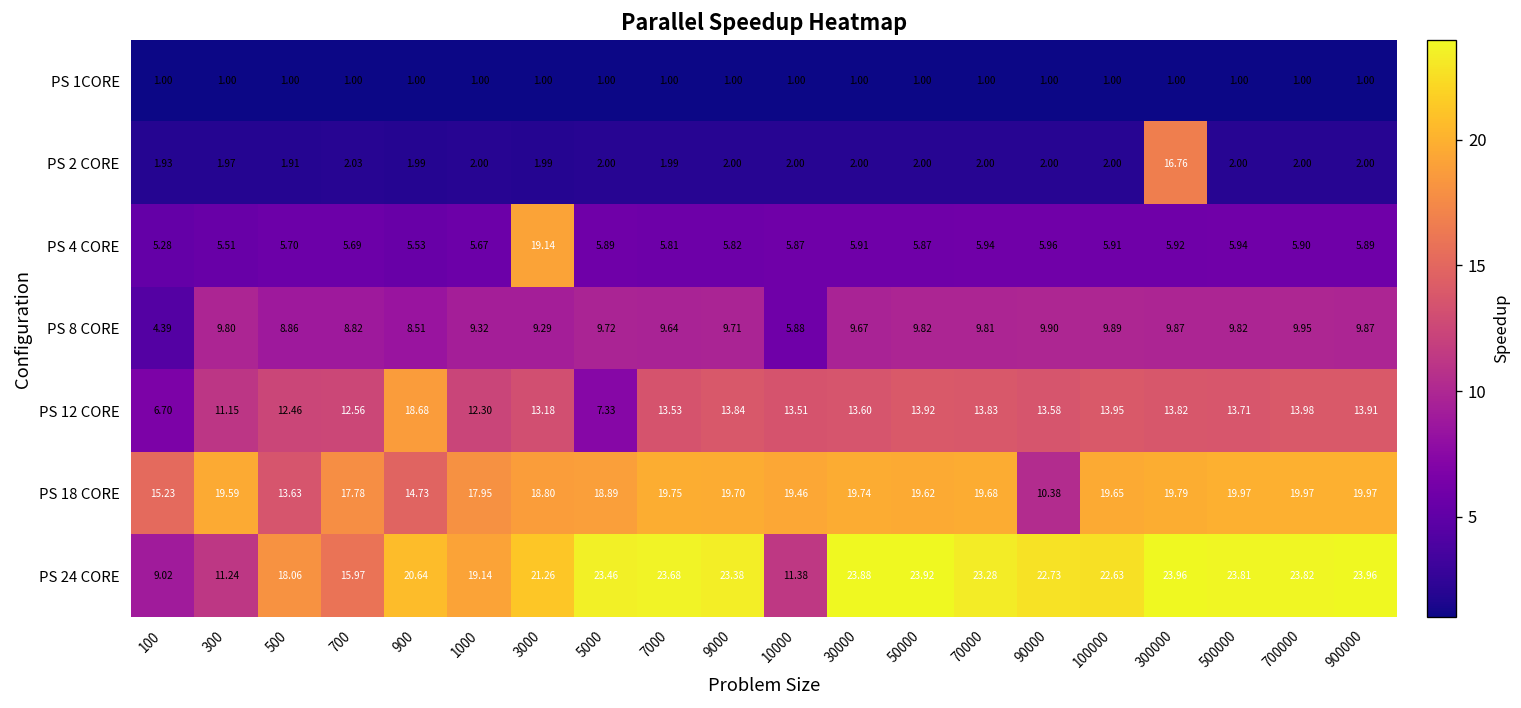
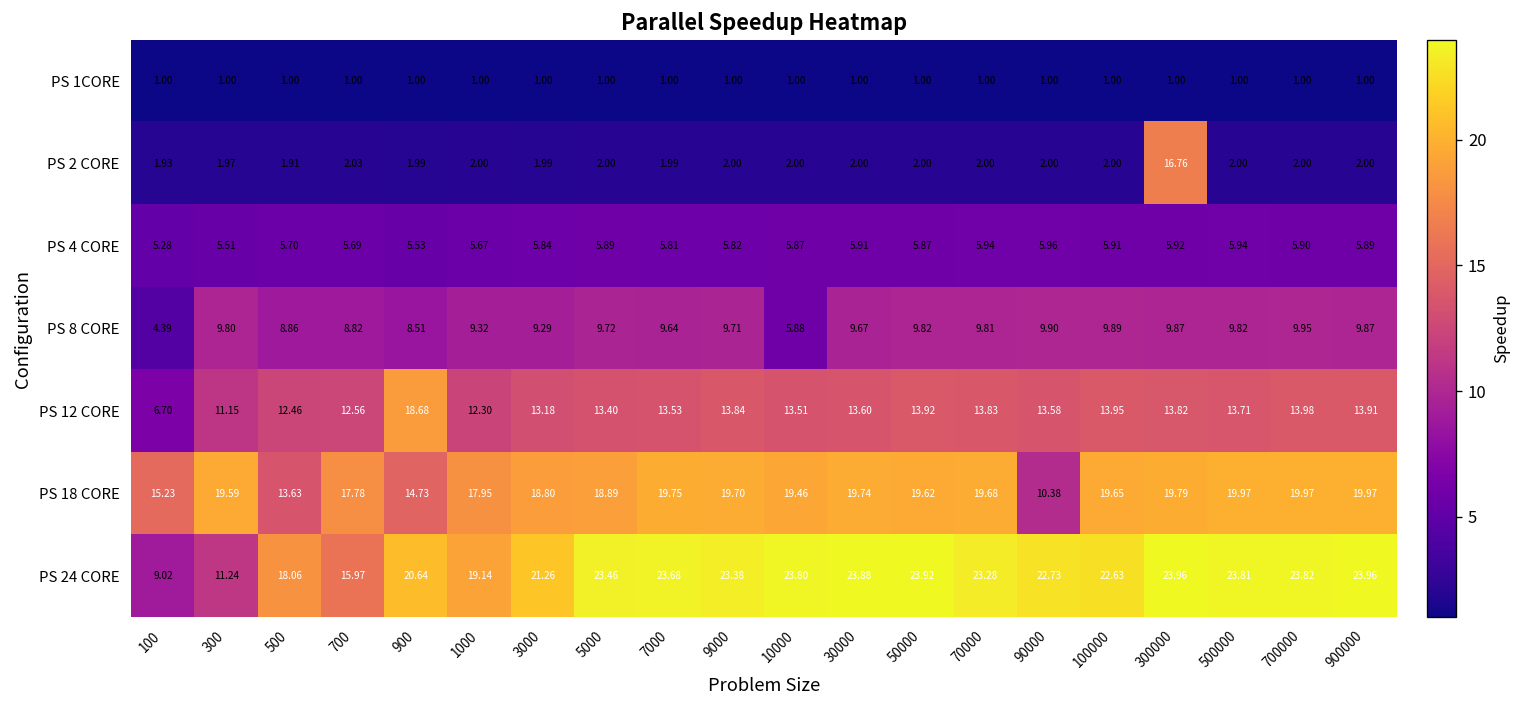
PS 4 CORE, 3000: 19.14 -> 5.84
PS 12 CORE, 5000: 7.33 -> 13.40
PS 24 CORE, 10000: 11.38 -> 23.80
